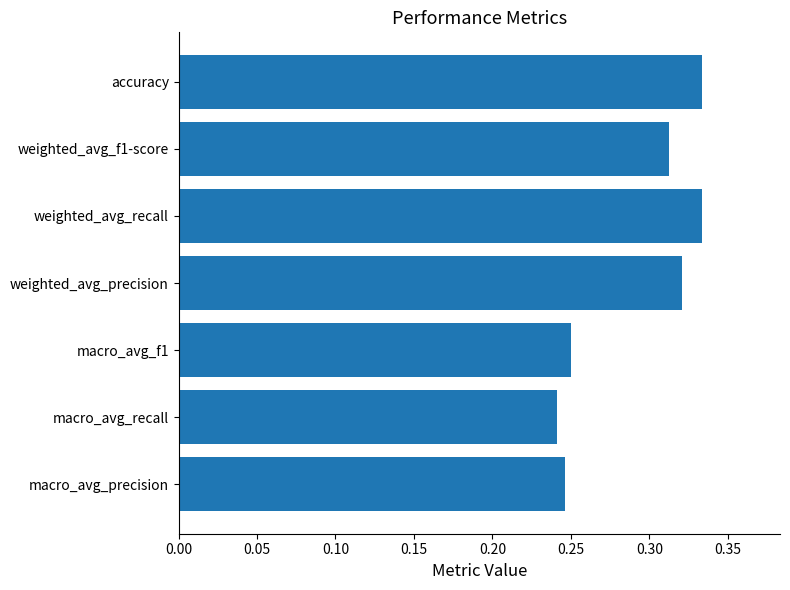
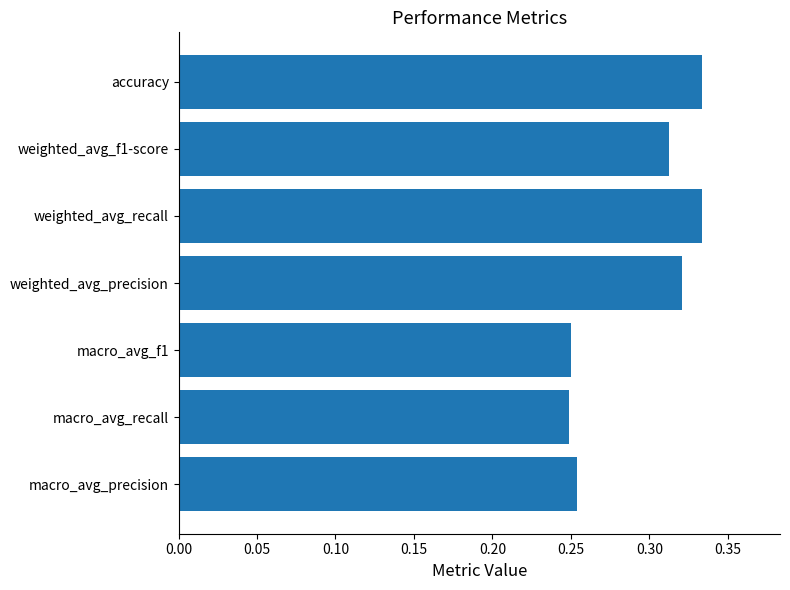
macro_avg_recall: 0.241 -> 0.249
macro_avg_precision: 0.246 -> 0.254
